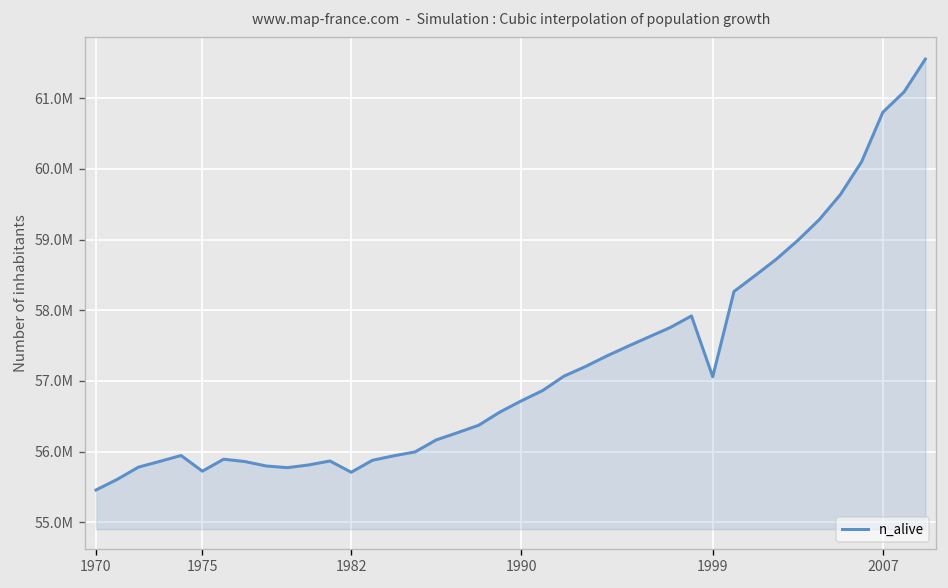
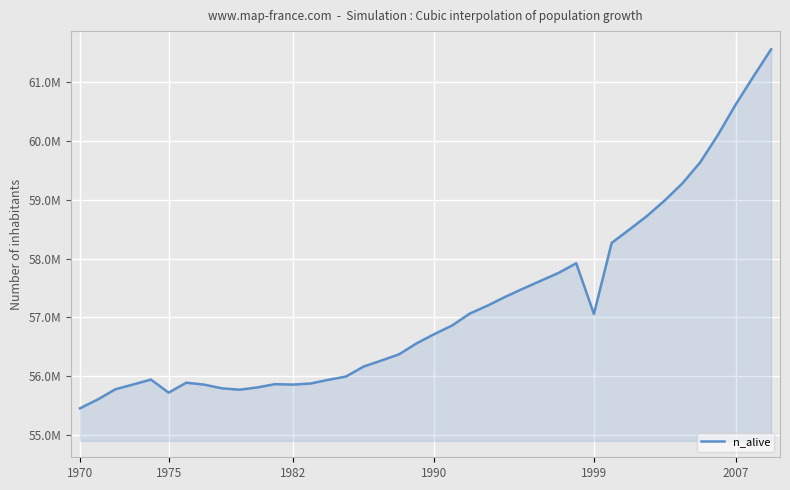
1982: 55700000 -> 55900000
2007: 60800000 -> 60600000
